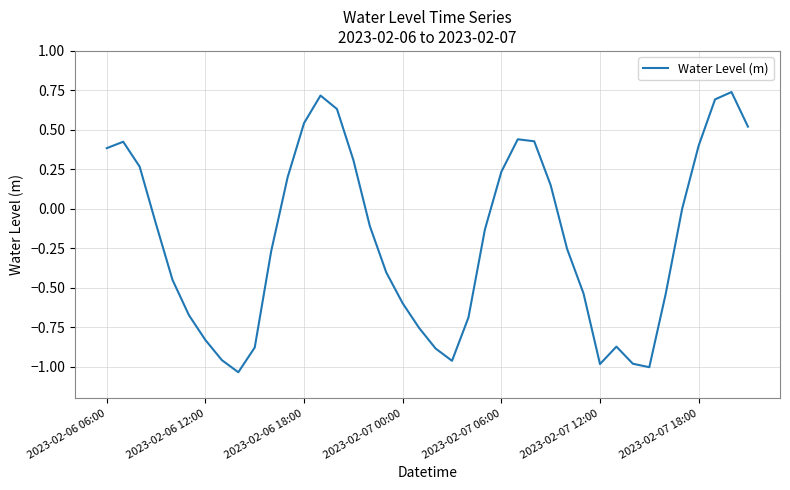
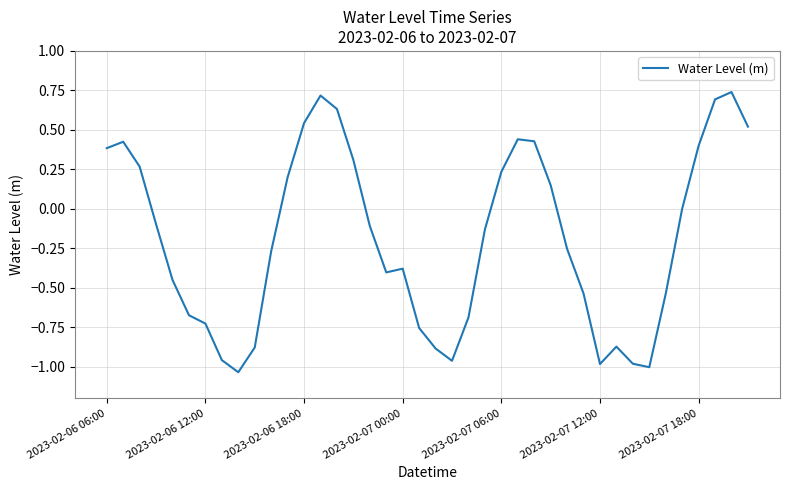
2023-02-06 12:00: -0.83 -> -0.73
2023-02-07 00:00: -0.60 -> -0.38
